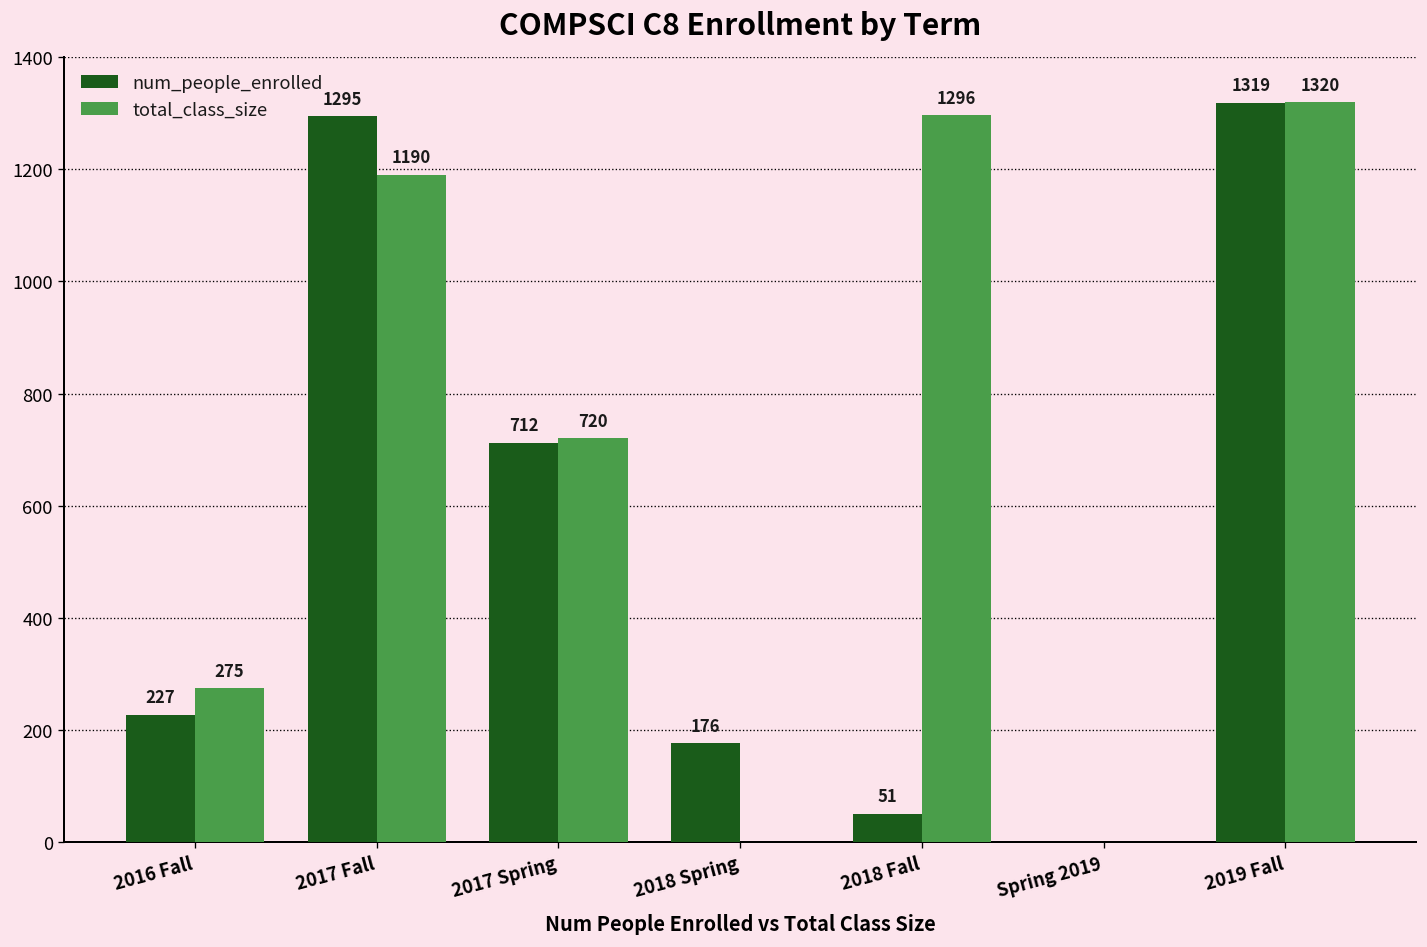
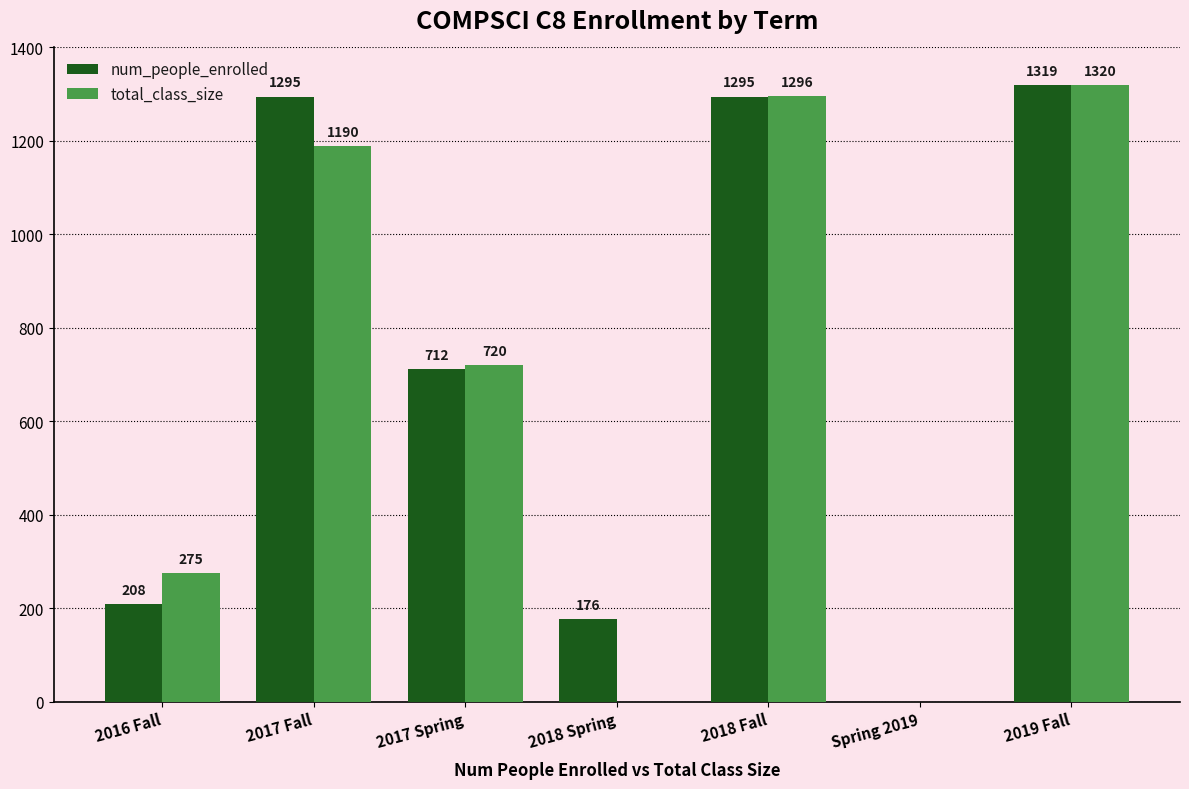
num_people_enrolled, 2016 Fall: 227 -> 208
num_people_enrolled, 2018 Fall: 51 -> 1295
